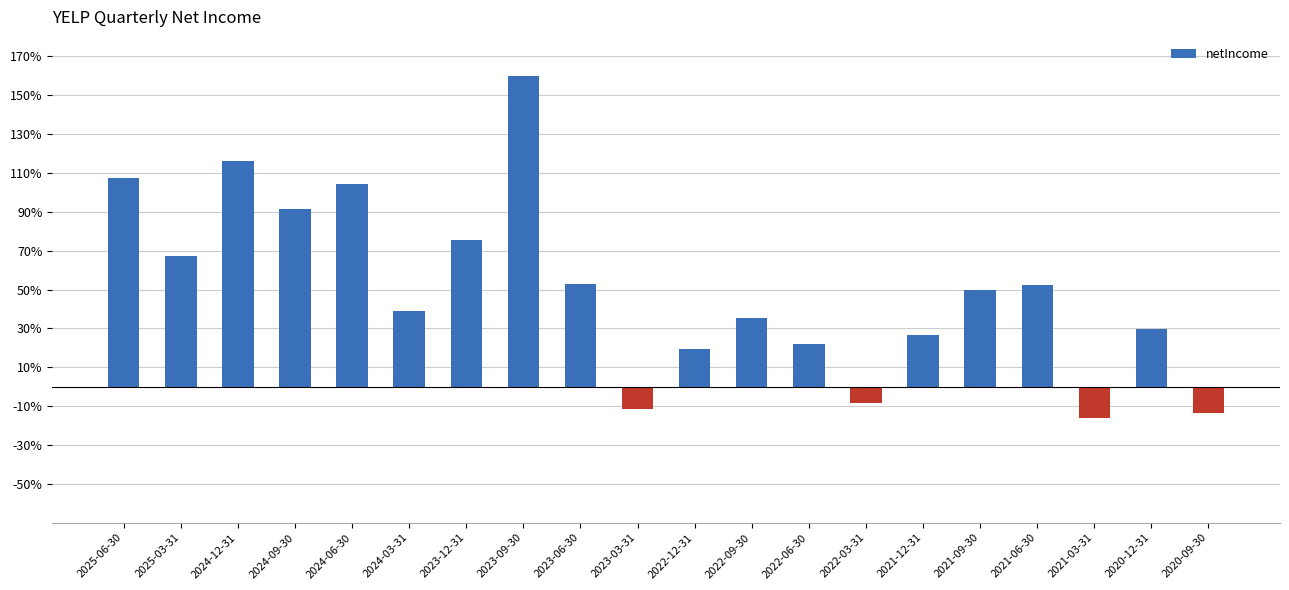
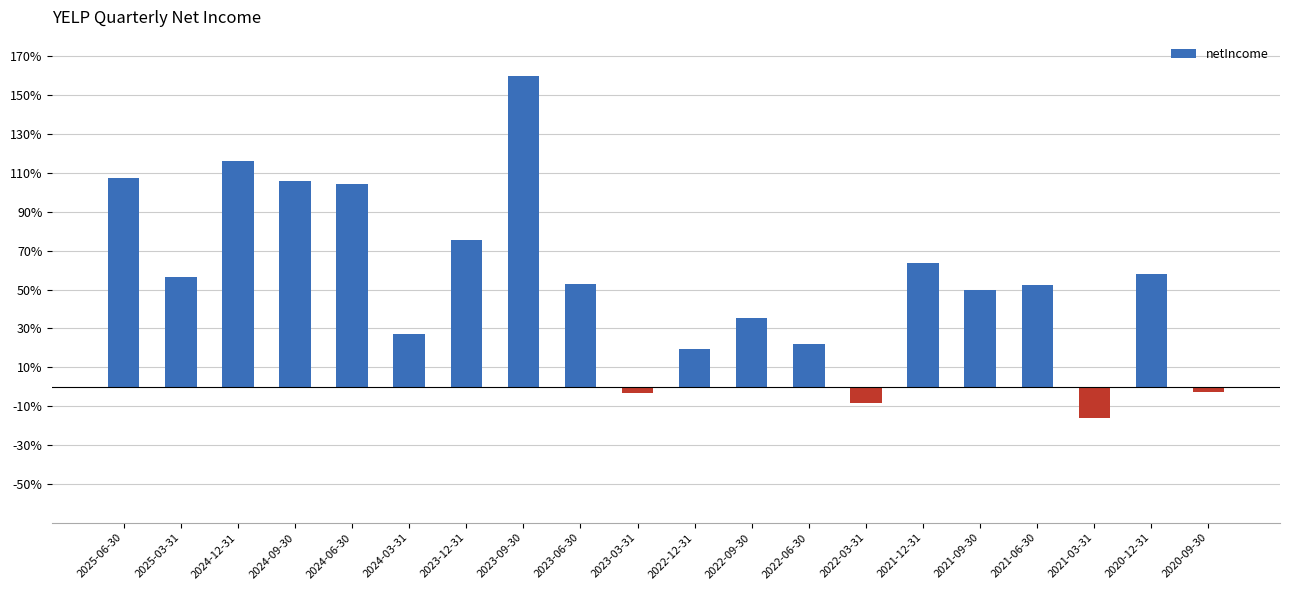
2025-03-31: 67% -> 56%
2024-09-30: 91% -> 106%
2024-03-31: 39% -> 27%
2023-03-31: -12% -> -3%
2021-12-31: 26% -> 64%
2020-12-31: 30% -> 58%
2020-09-30: -14% -> -3%
